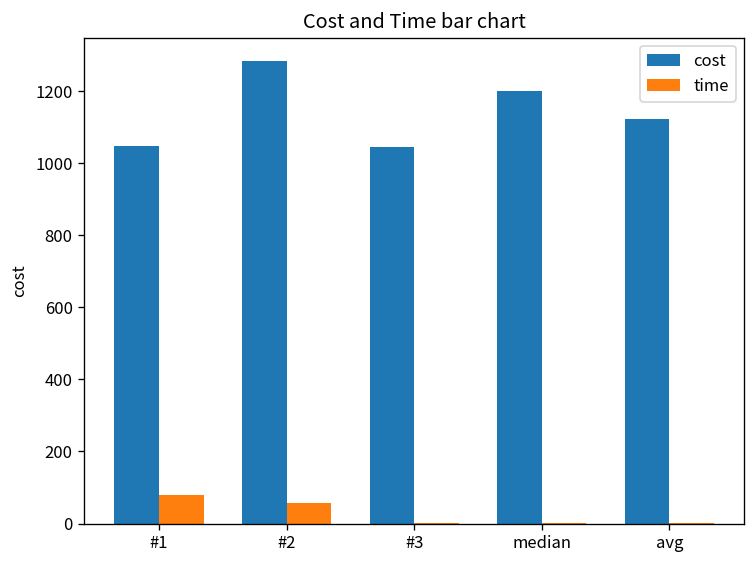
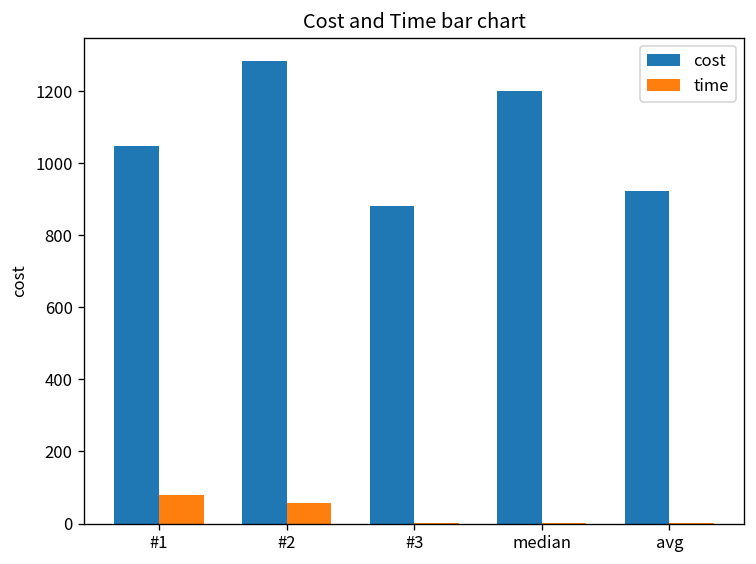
cost, #3: 1040 -> 880
cost, avg: 1120 -> 920
